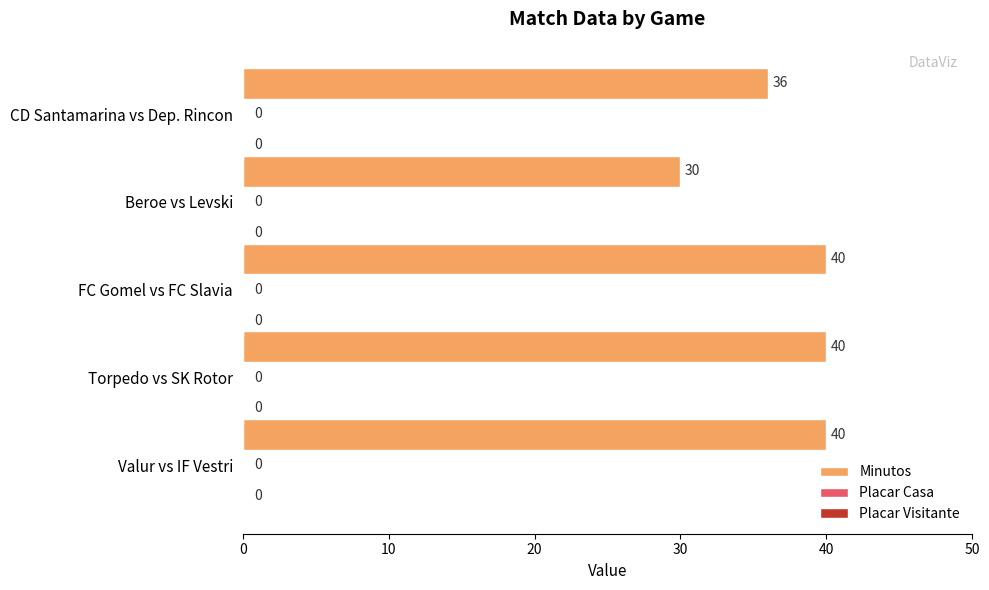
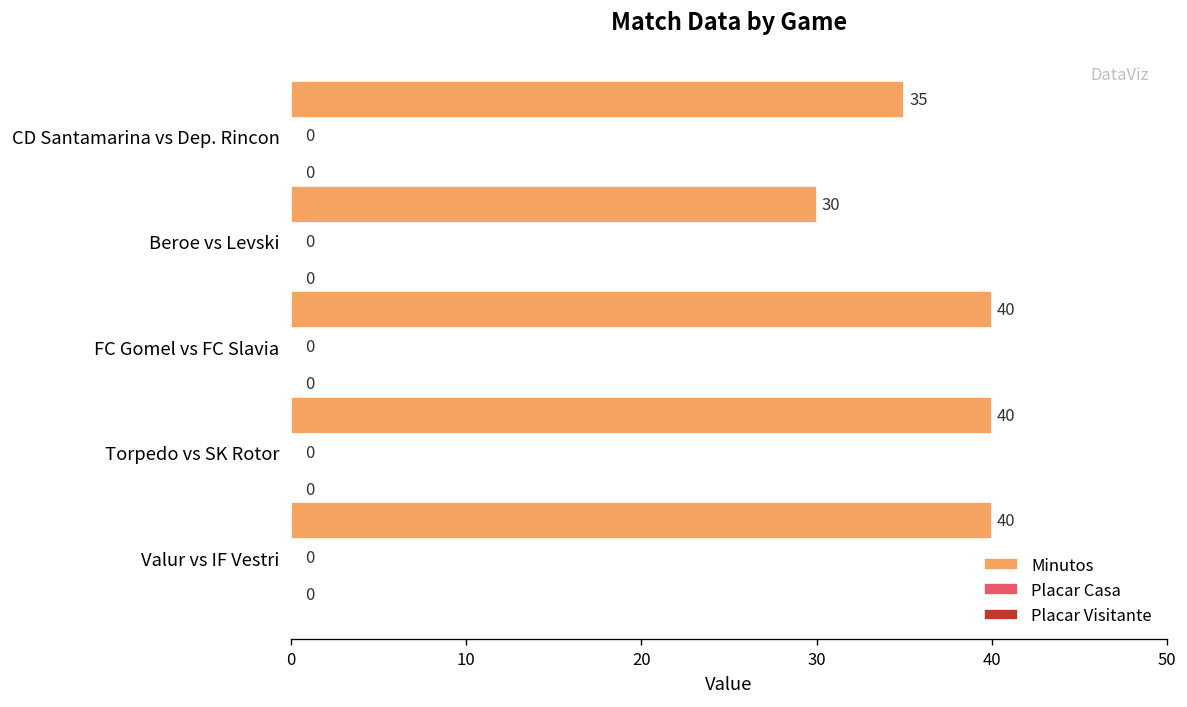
Minutos, CD Santamarina vs Dep. Rincon: 36 -> 35
